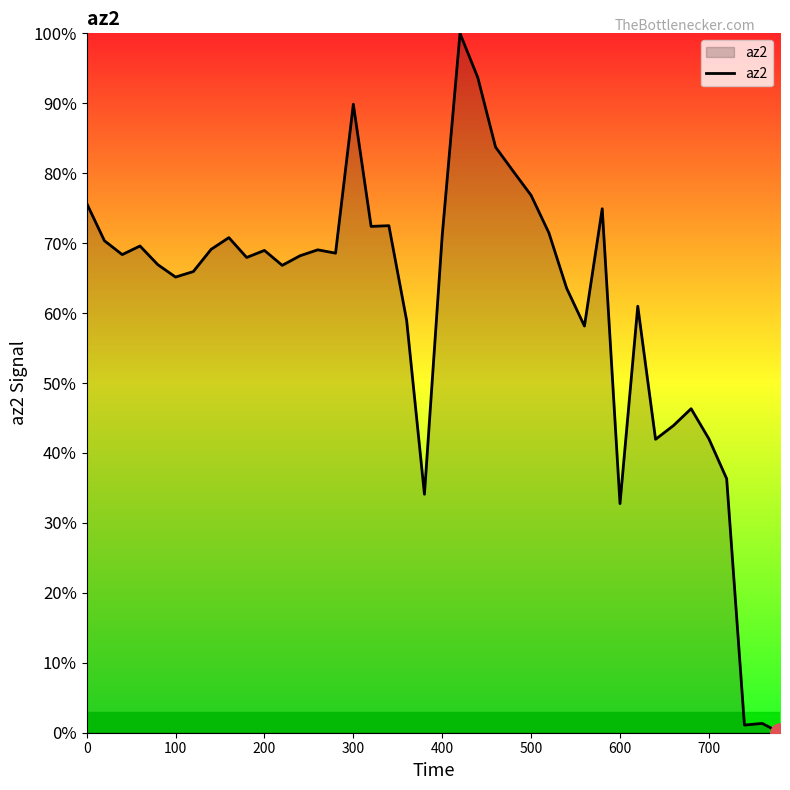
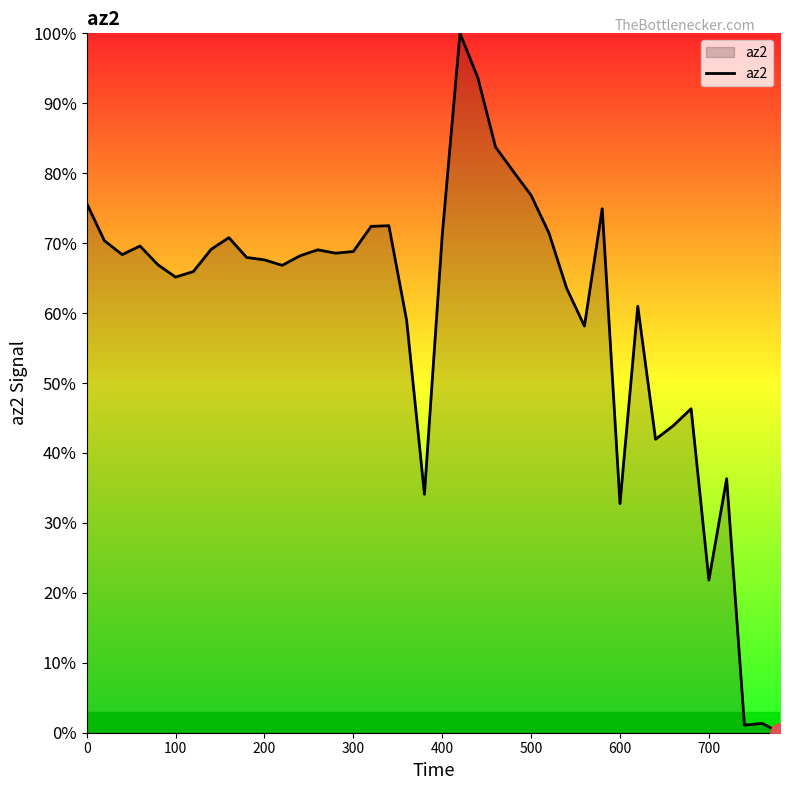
az2, 200: 69% -> 68%
az2, 300: 90% -> 69%
az2, 700: 42% -> 22%
